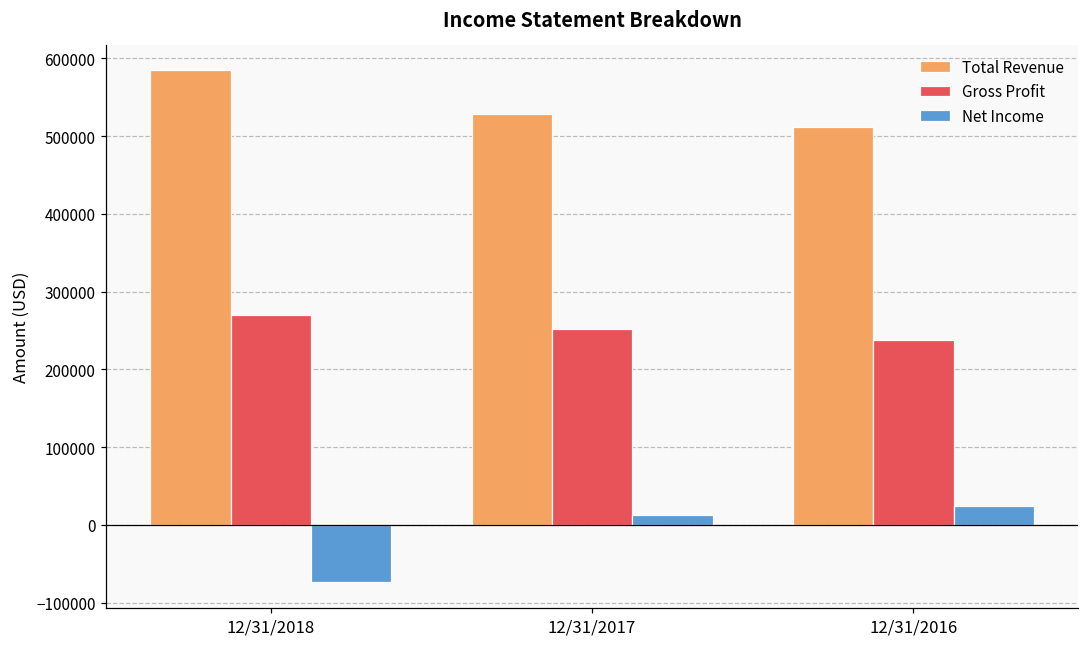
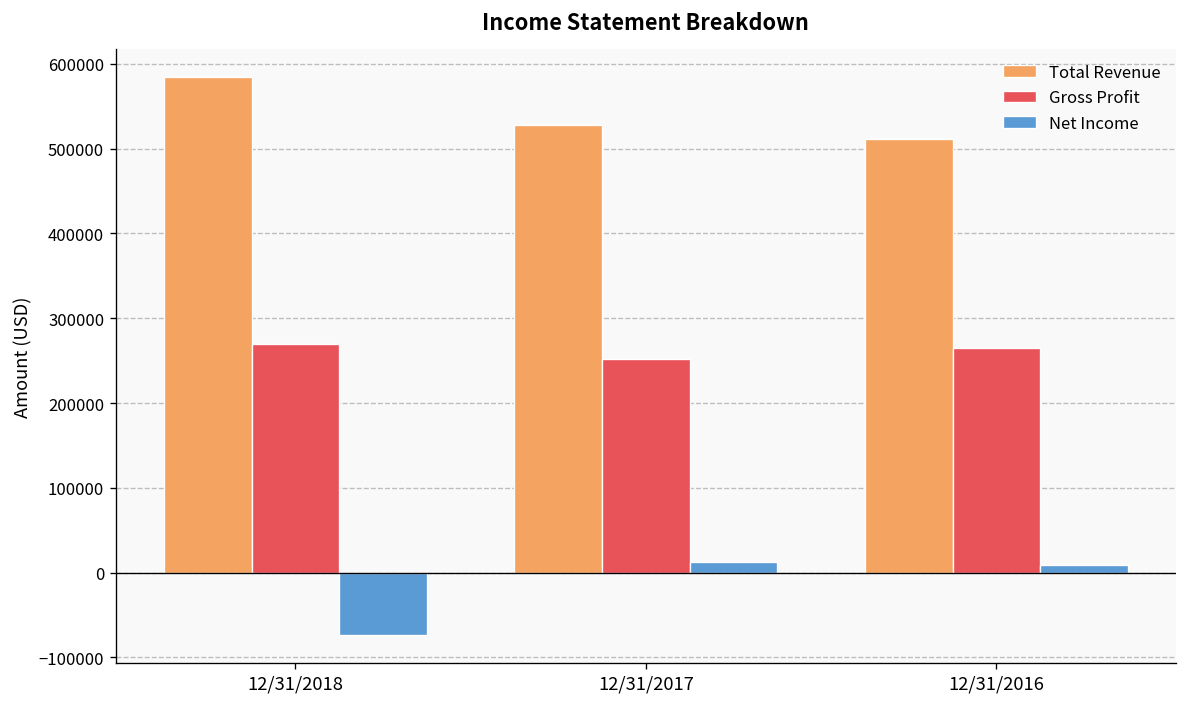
Gross Profit, 12/31/2016: 240000 -> 260000
Net Income, 12/31/2016: 20000 -> 10000
